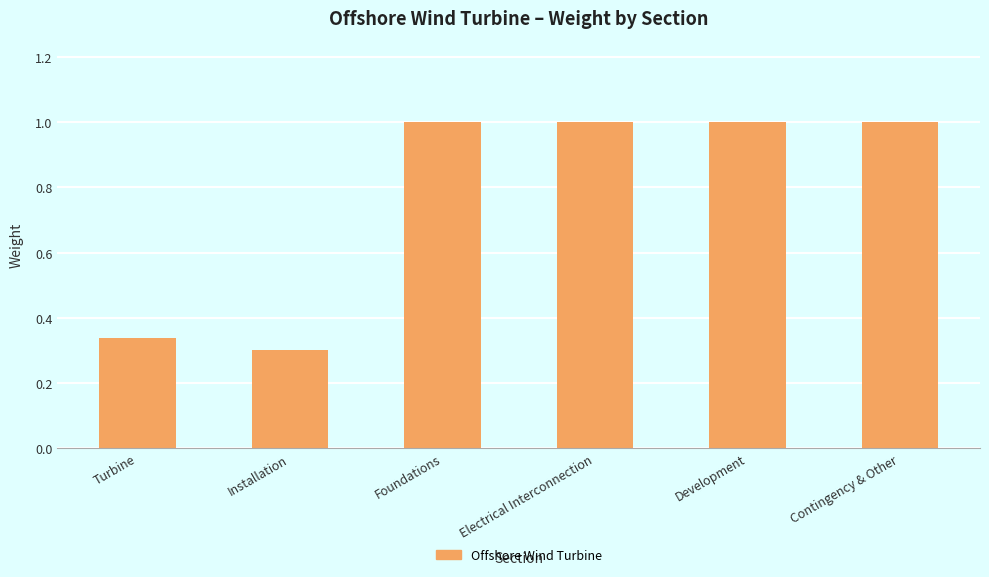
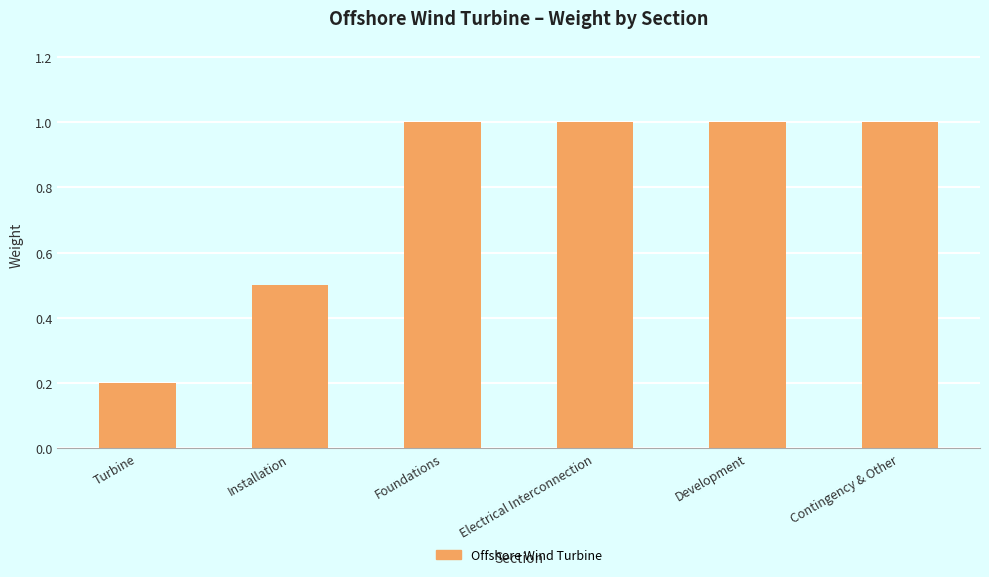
Turbine: 0.34 -> 0.20
Installation: 0.3 -> 0.5
